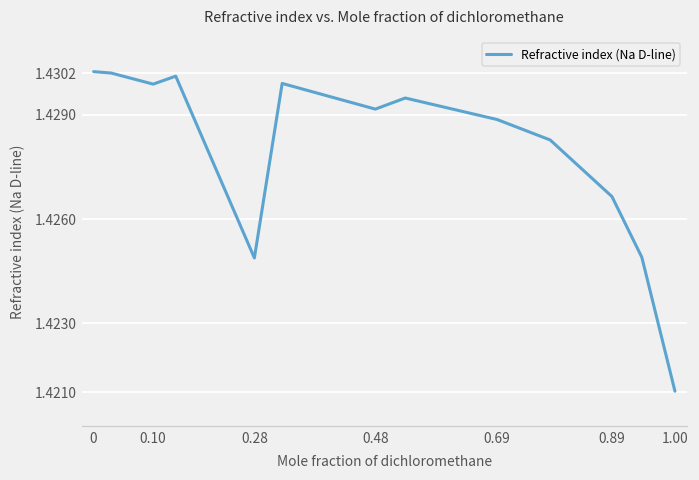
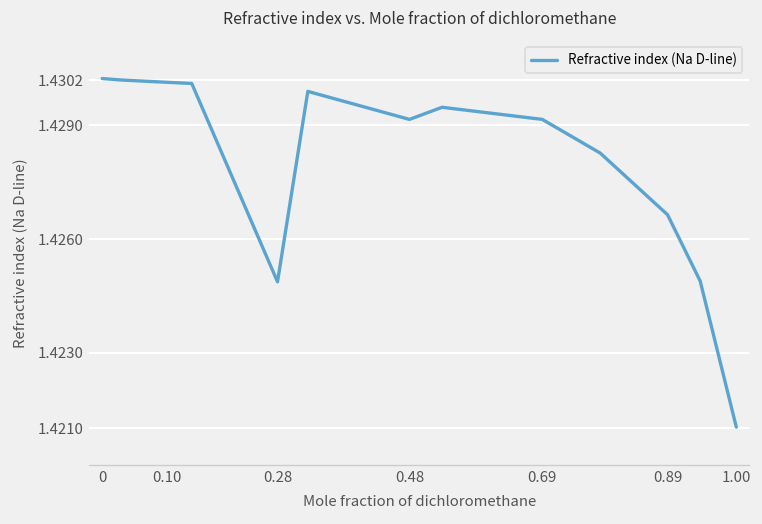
0.10: 1.4299 -> 1.4301
0.69: 1.4289 -> 1.4292
